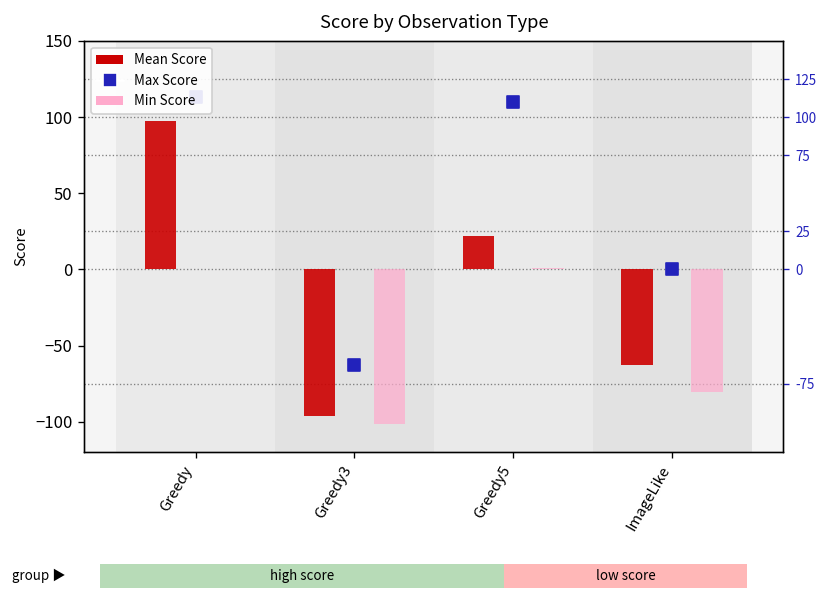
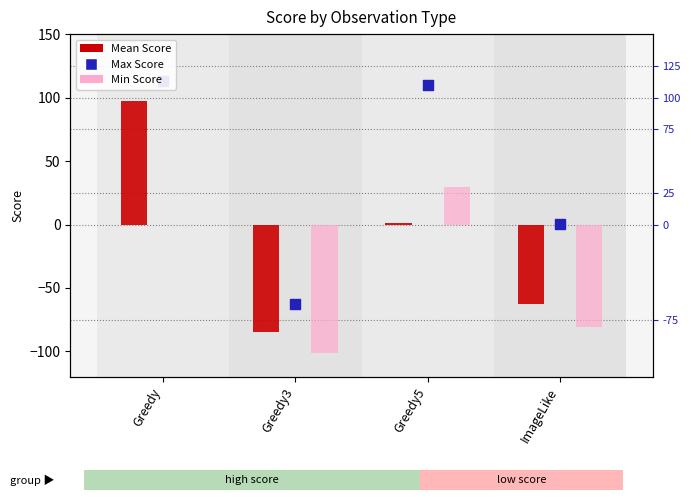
Mean Score, Greedy3: -96 -> -85
Mean Score, Greedy5: 22 -> 1
Min Score, Greedy5: 1 -> 30
